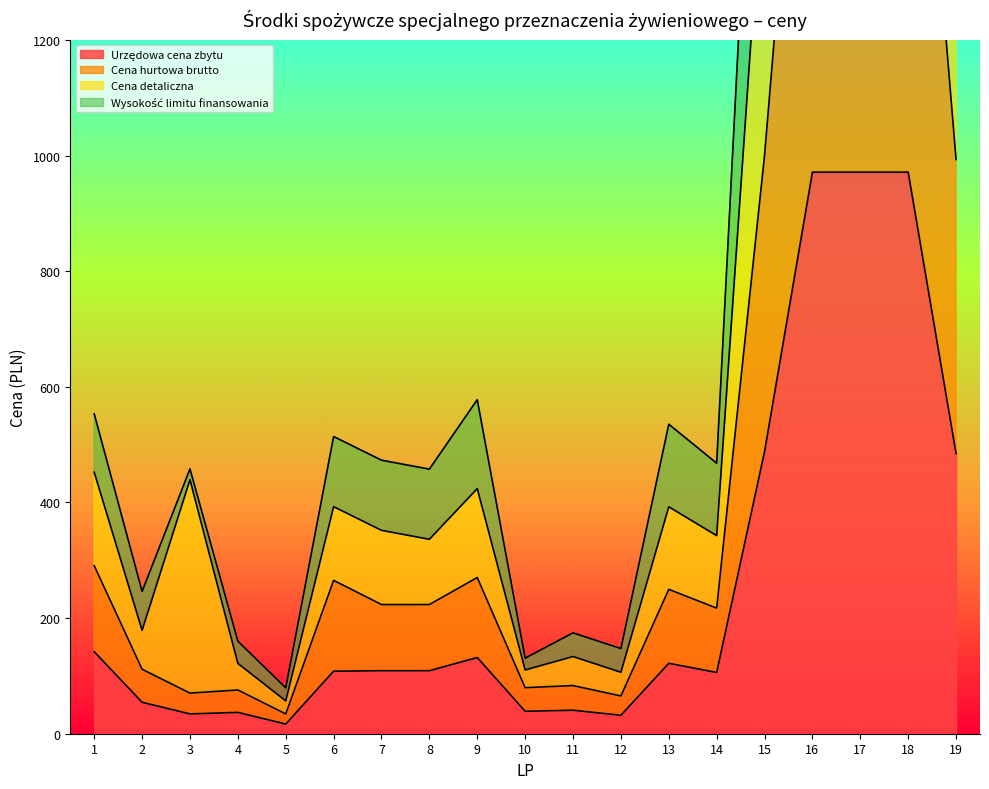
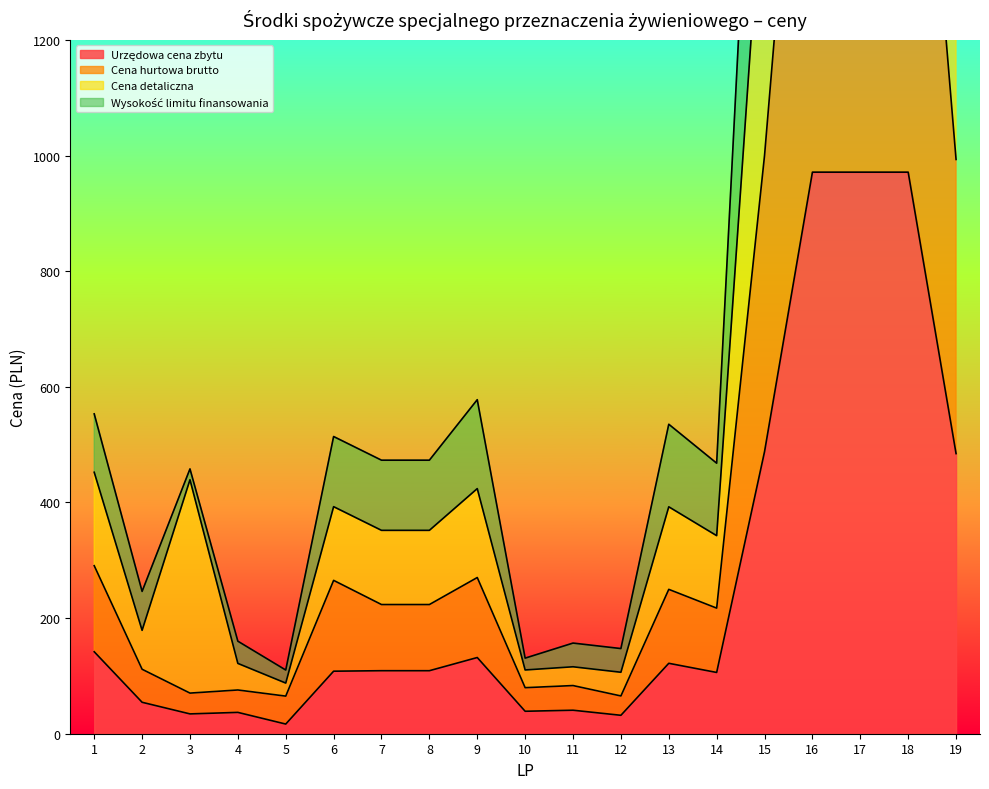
Cena hurtowa brutto, 5: 20 -> 50
Cena detaliczna, 8: 110 -> 130
Cena detaliczna, 11: 50 -> 30
